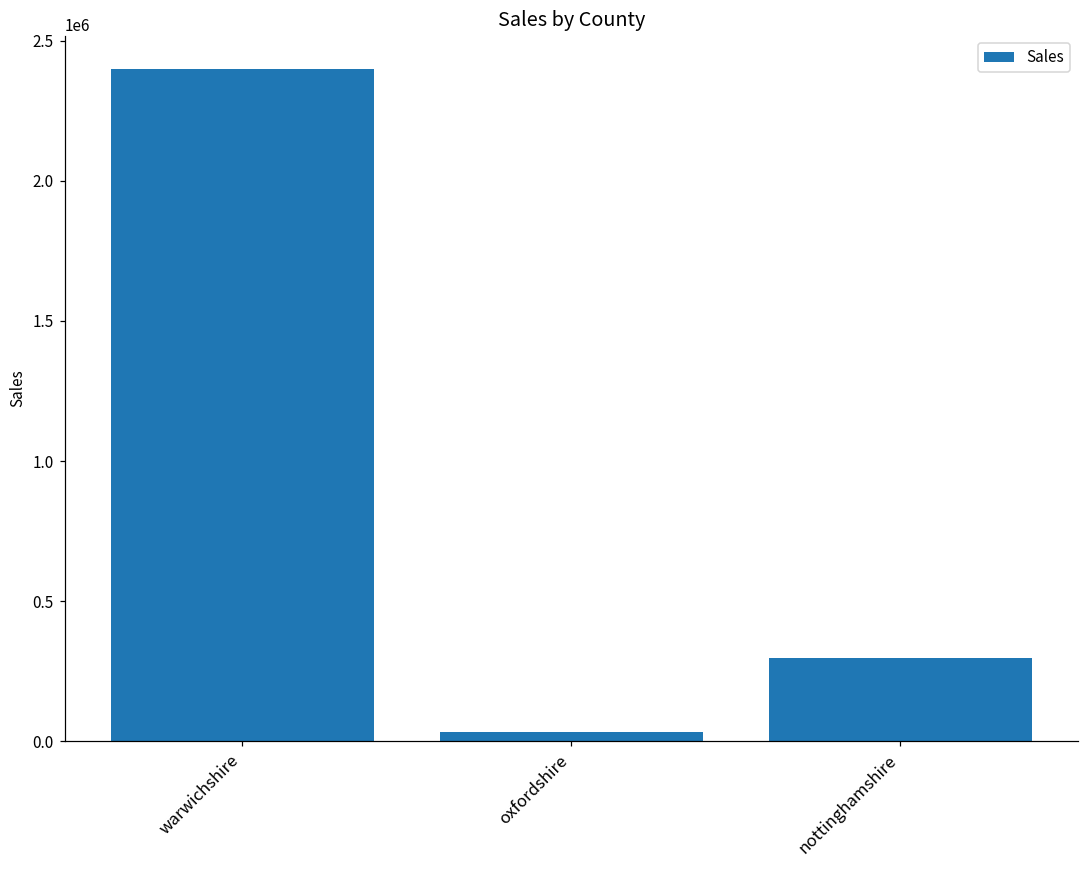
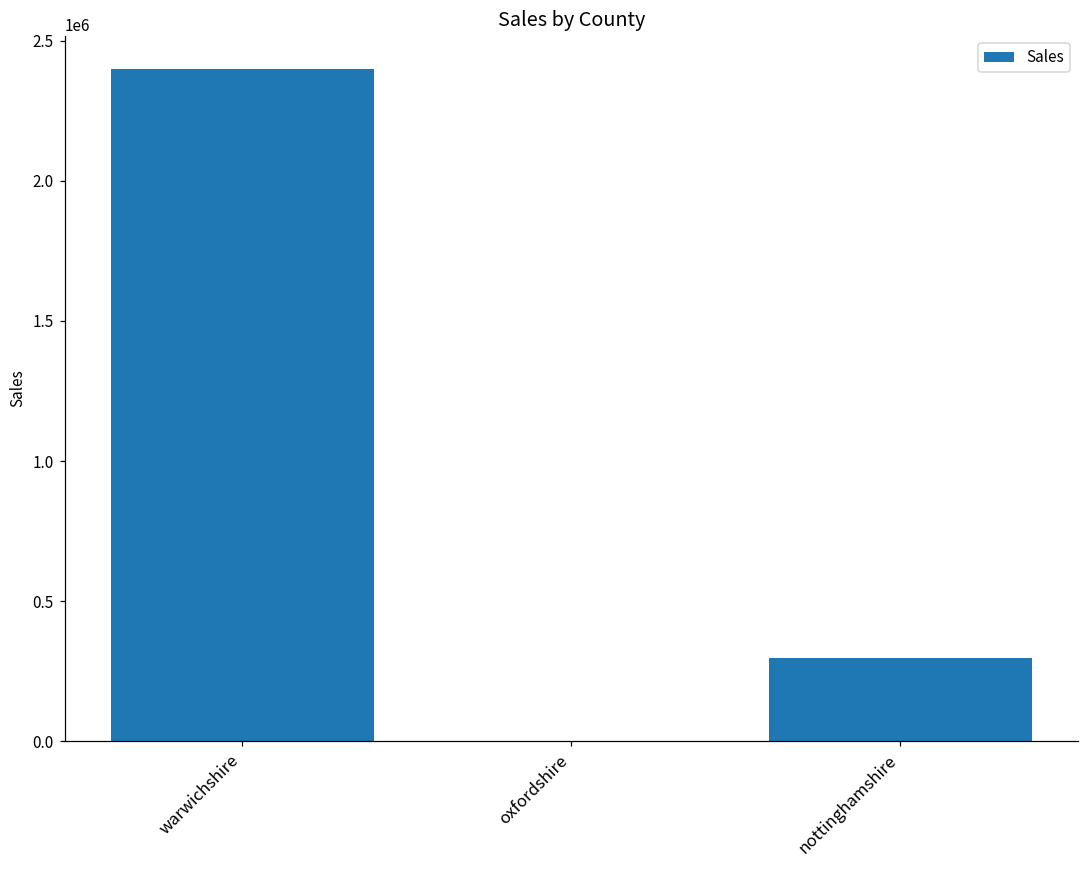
oxfordshire: 30000 -> 0
